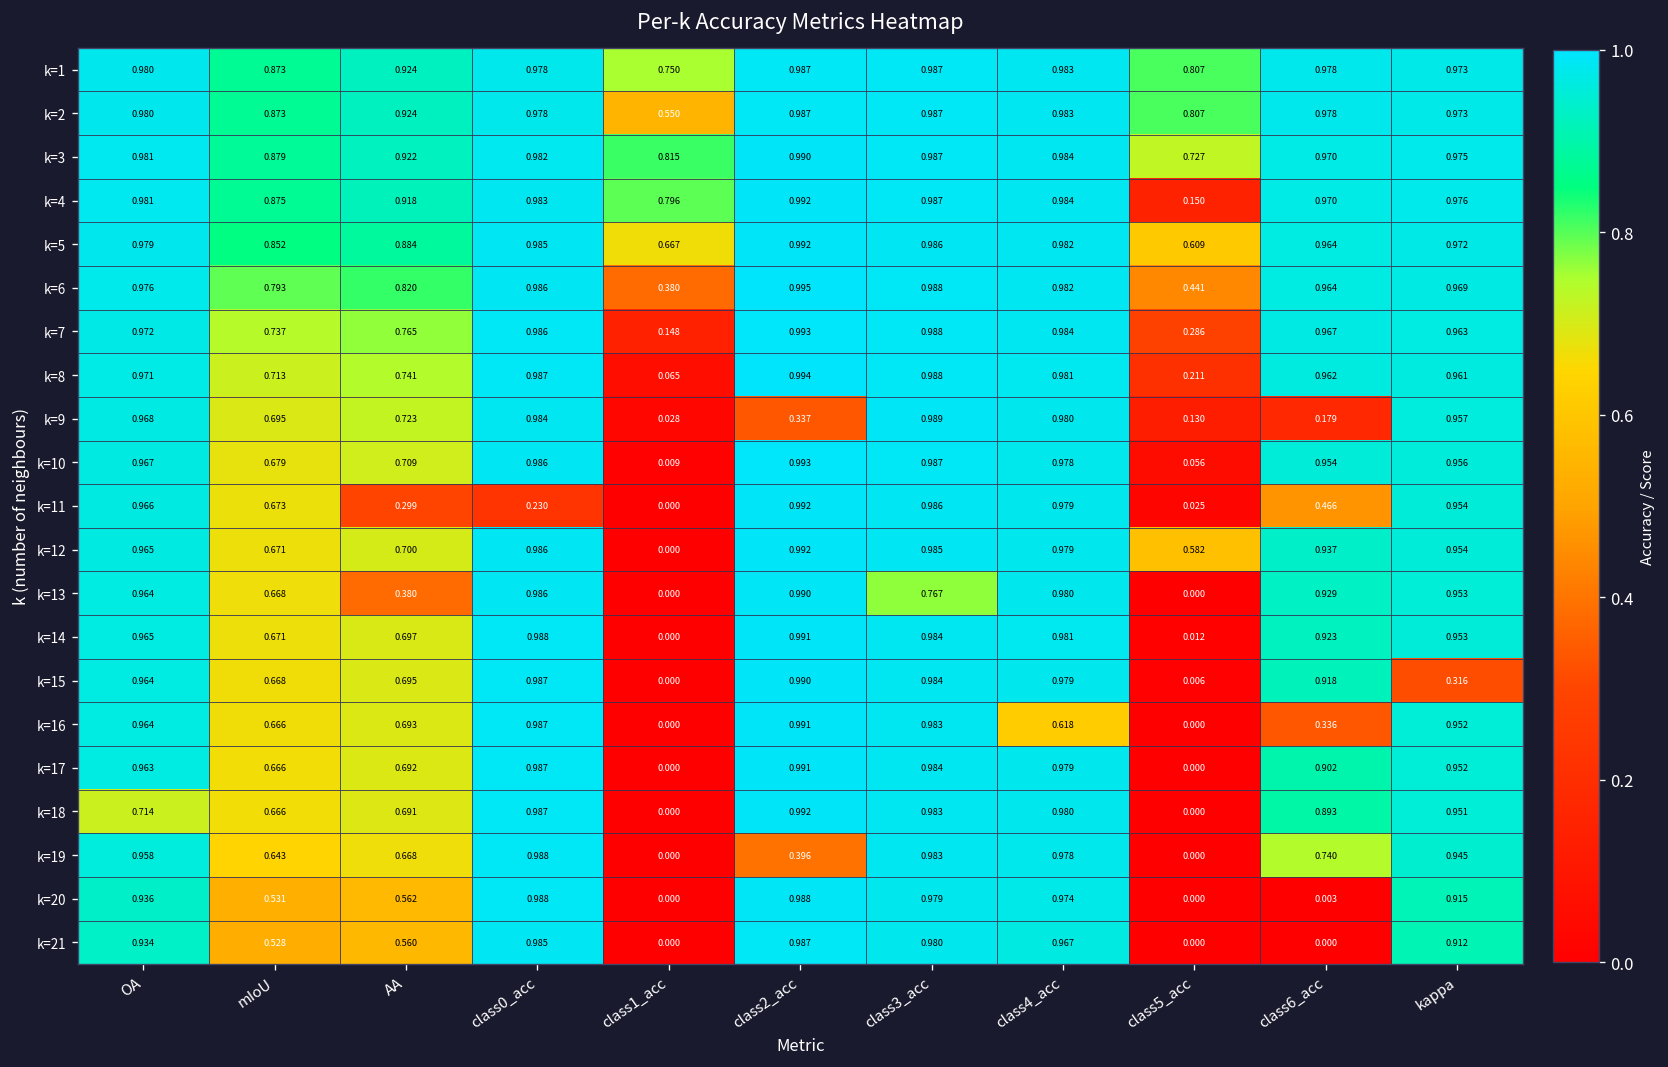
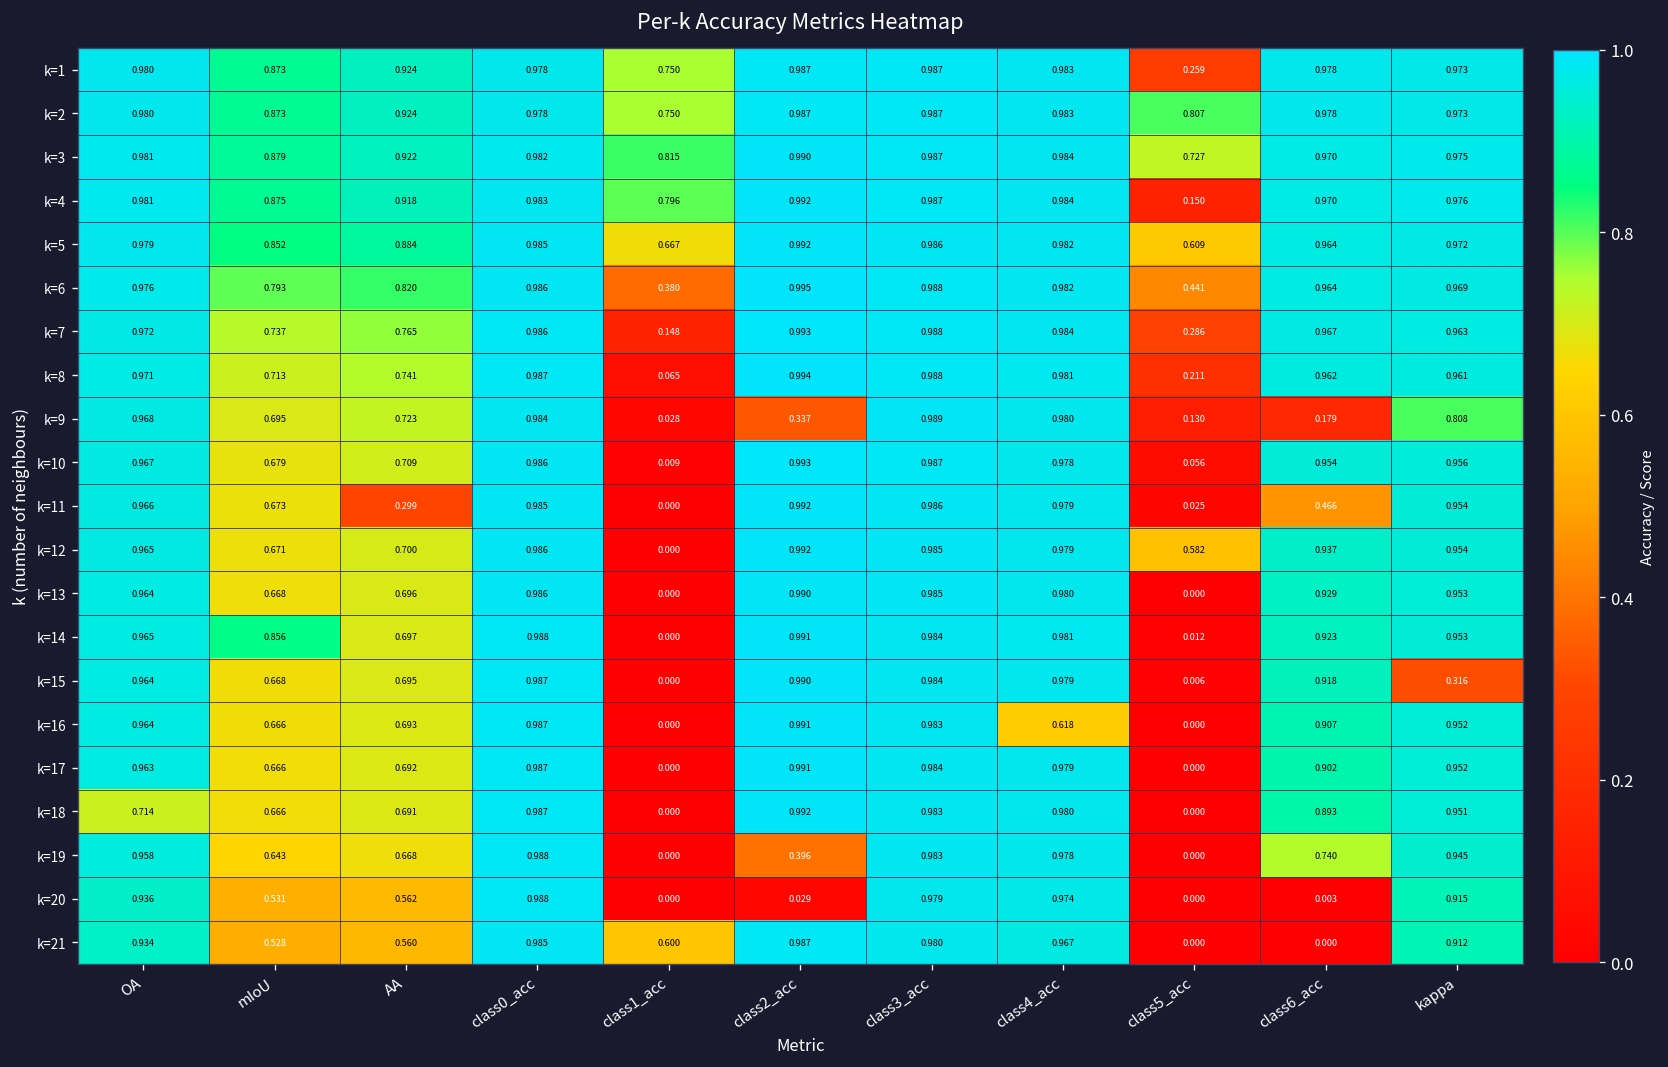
k=1, class5_acc: 0.807 -> 0.259
k=2, class1_acc: 0.550 -> 0.750
k=9, kappa: 0.957 -> 0.808
k=11, class0_acc: 0.230 -> 0.985
k=13, AA: 0.380 -> 0.696
k=13, class3_acc: 0.767 -> 0.985
k=14, mIoU: 0.671 -> 0.856
k=16, class6_acc: 0.336 -> 0.907
k=20, class2_acc: 0.988 -> 0.029
k=21, class1_acc: 0.000 -> 0.600
